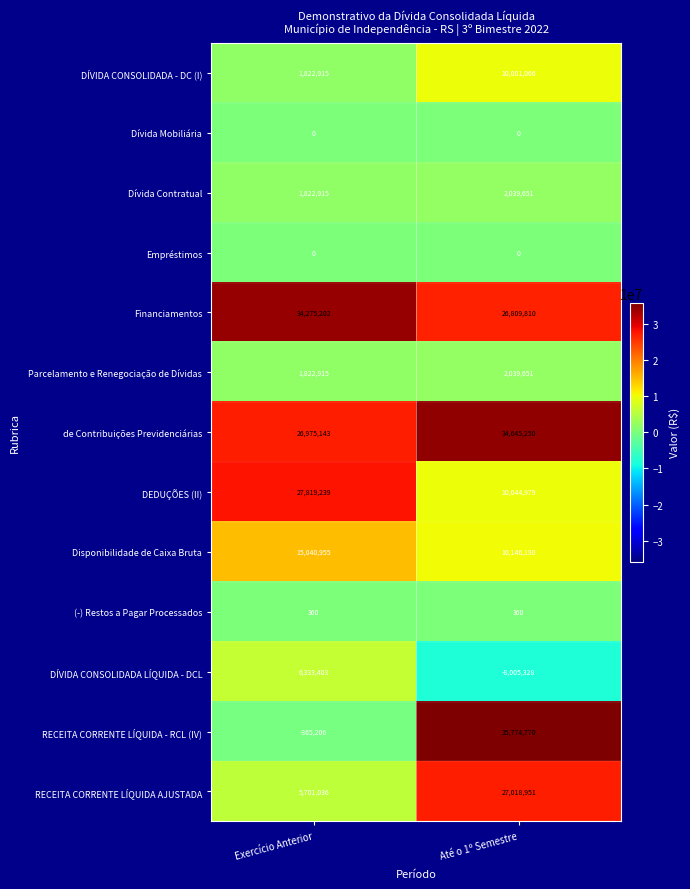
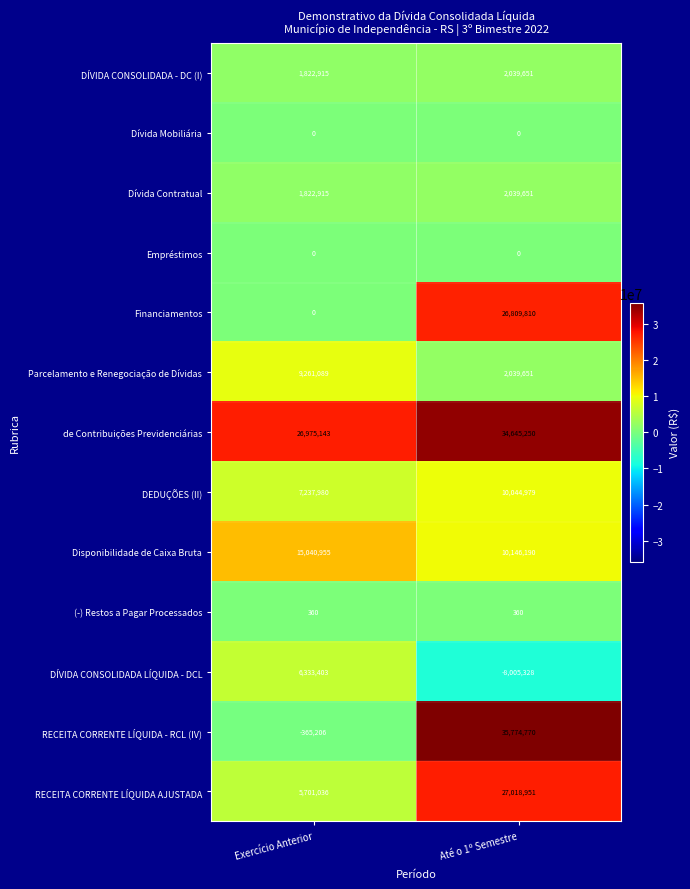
DÍVIDA CONSOLIDADA - DC (I), Até o 1º Semestre: 10,001,066 -> 2,039,651
Financiamentos, Exercício Anterior: 34,275,202 -> 0
Parcelamento e Renegociação de Dívidas, Exercício Anterior: 1,822,915 -> 9,261,089
DEDUÇÕES (II), Exercício Anterior: 27,819,239 -> 7,237,980
